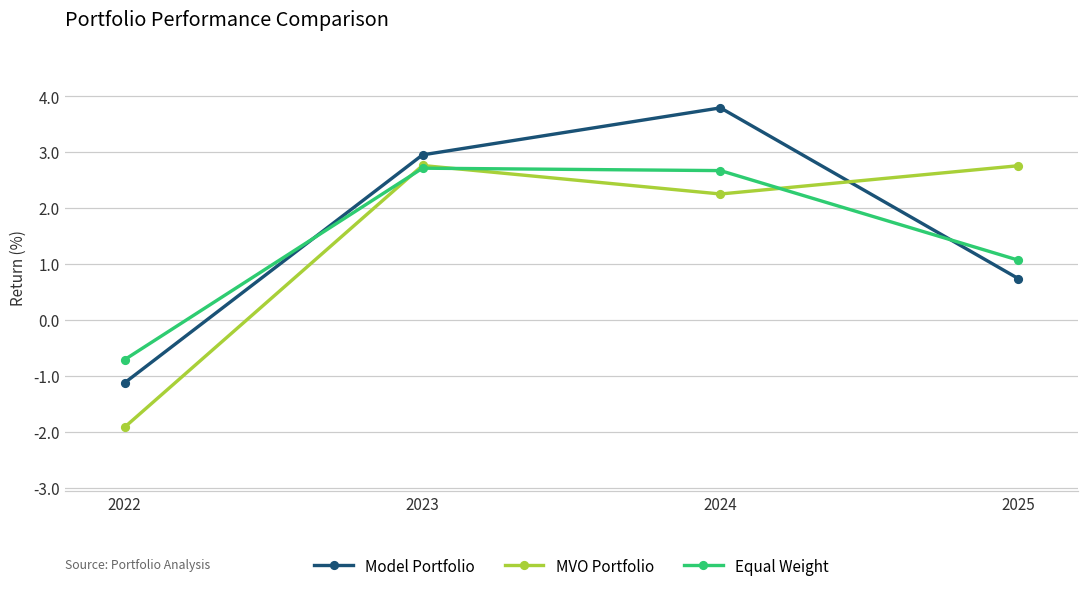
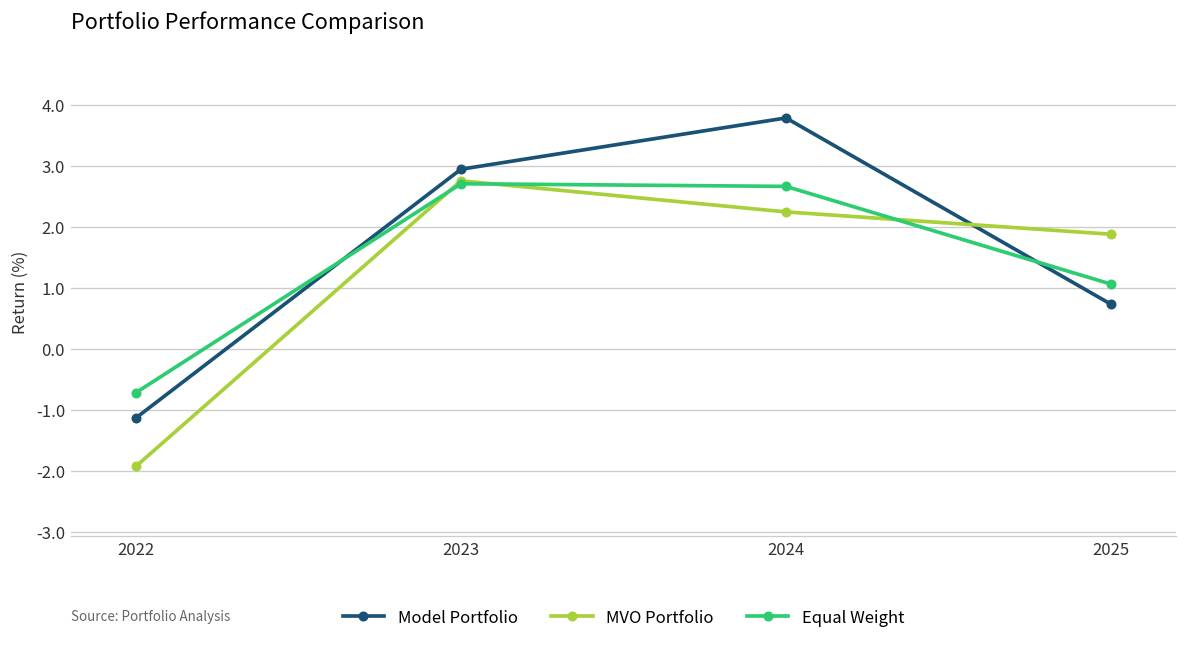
MVO Portfolio, 2025: 2.8 -> 1.9
